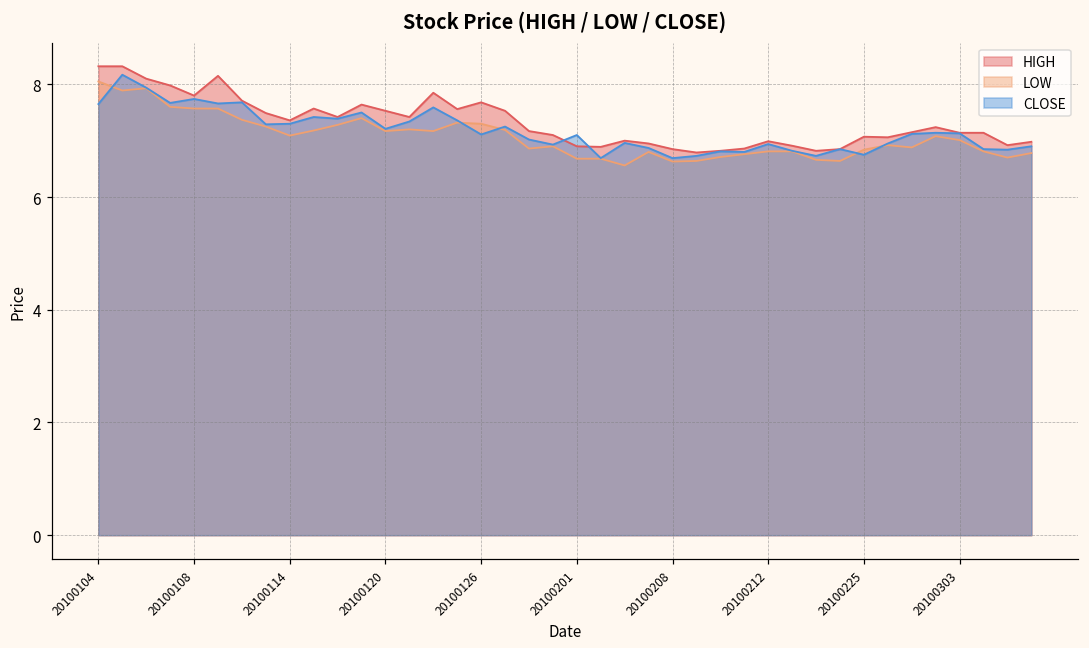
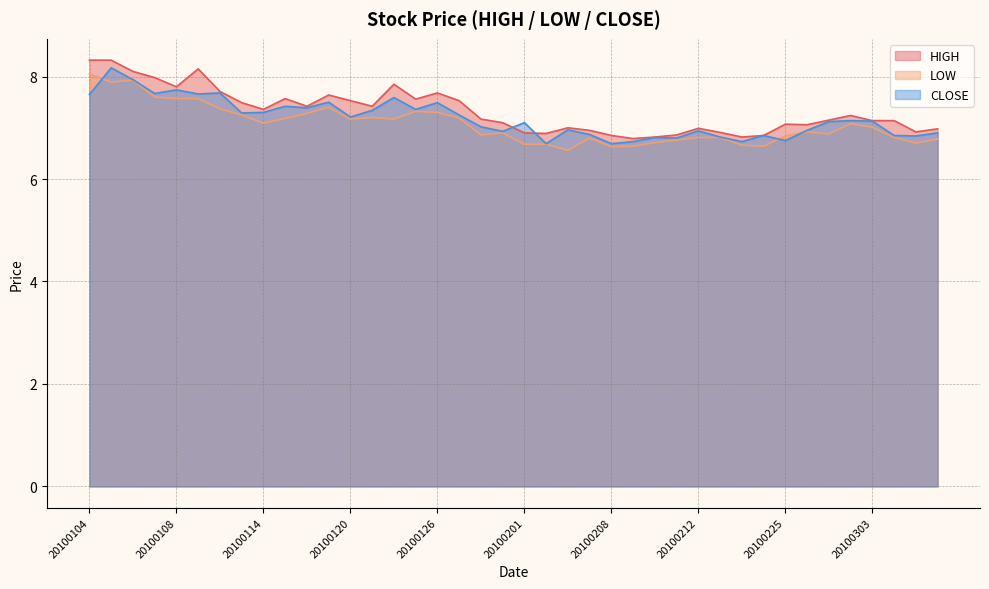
CLOSE, 20100126: 7.1 -> 7.5
